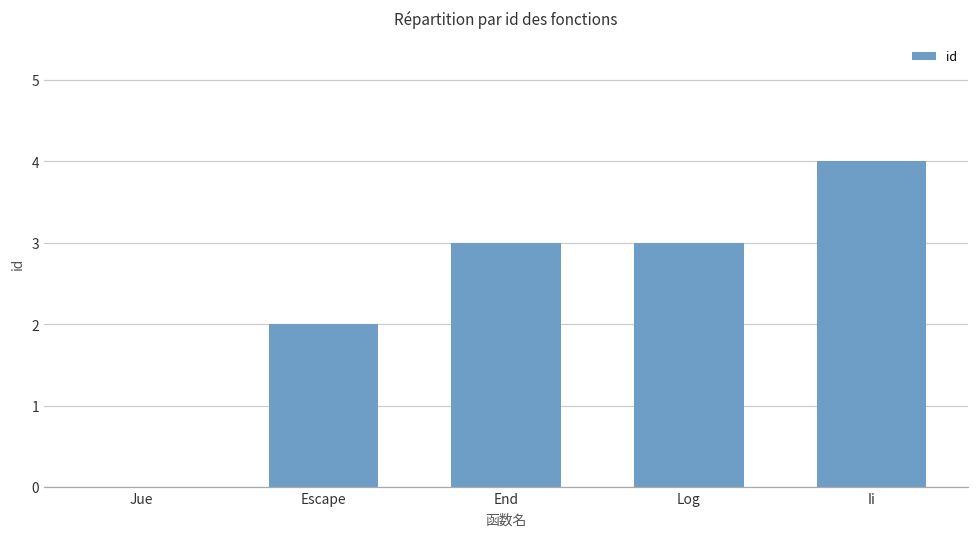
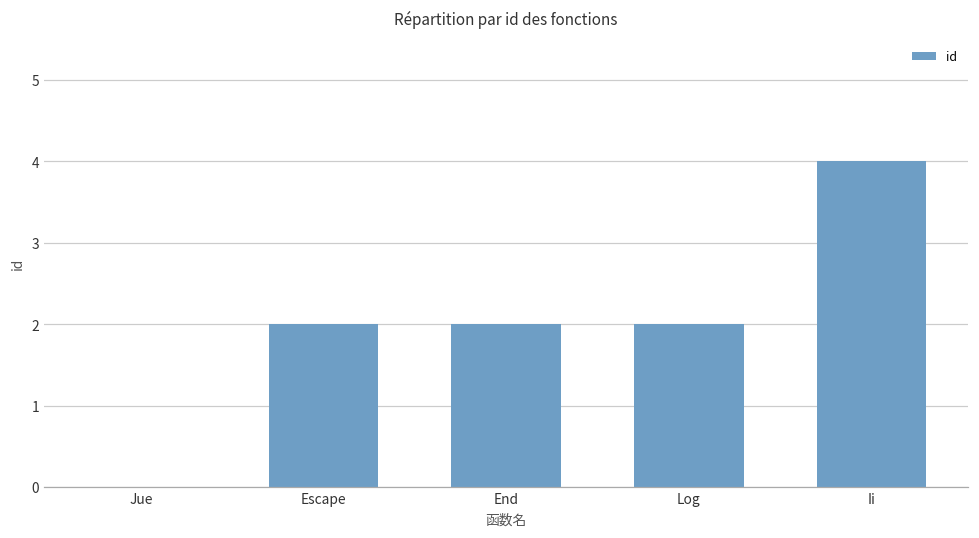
End: 3 -> 2
Log: 3 -> 2
